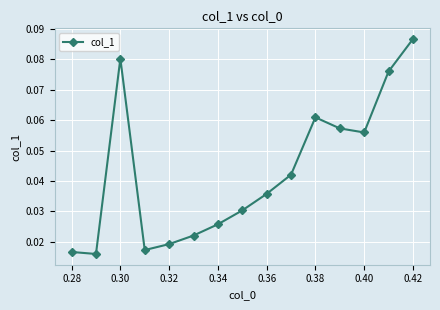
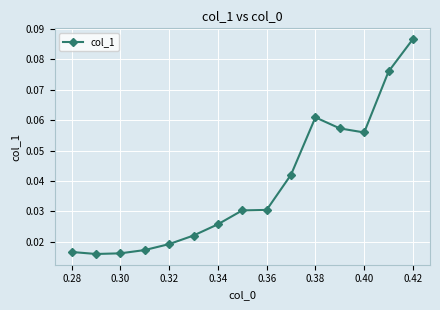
0.30: 0.080 -> 0.016
0.36: 0.036 -> 0.030
